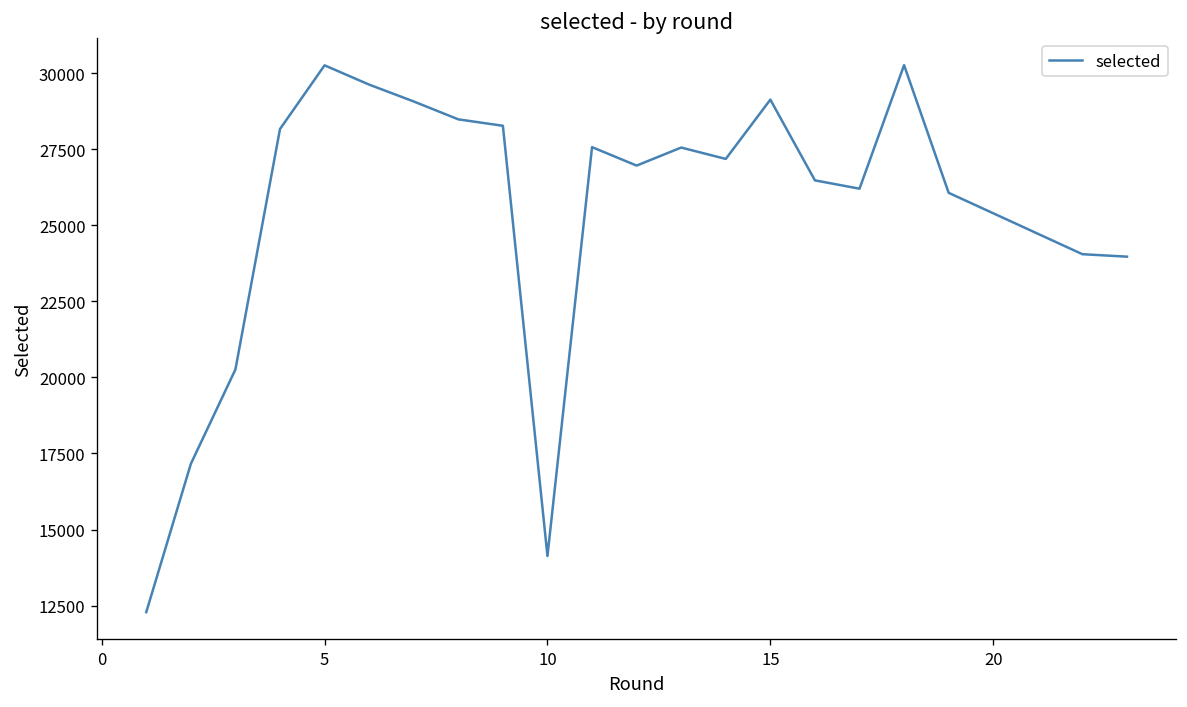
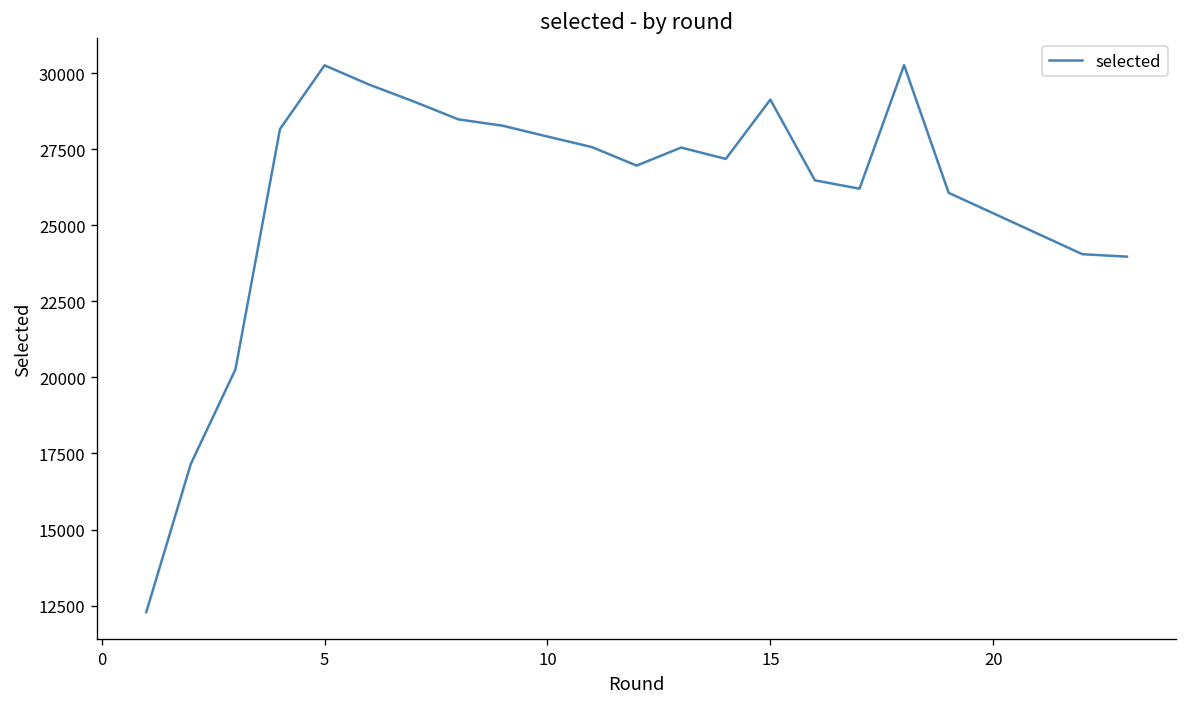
10: 14100 -> 27900
